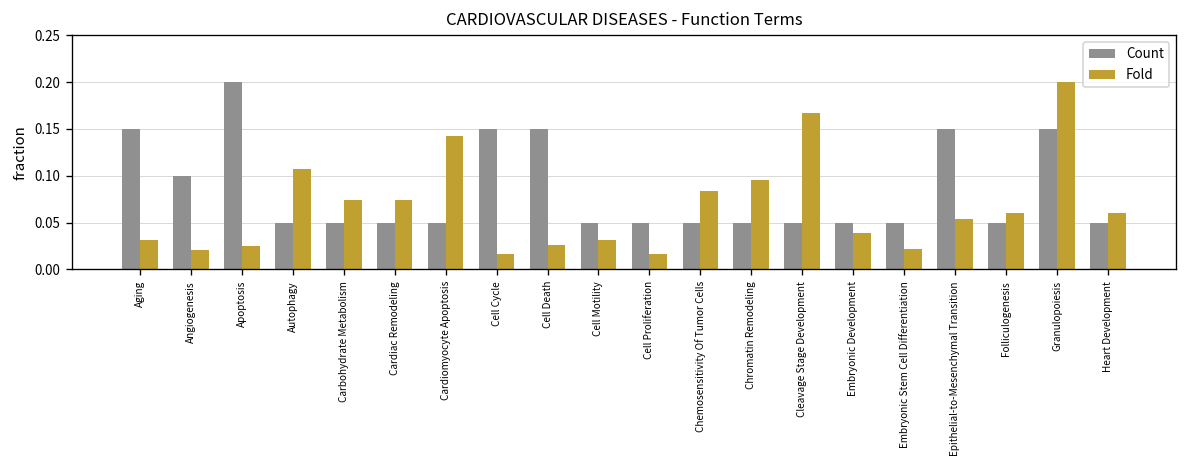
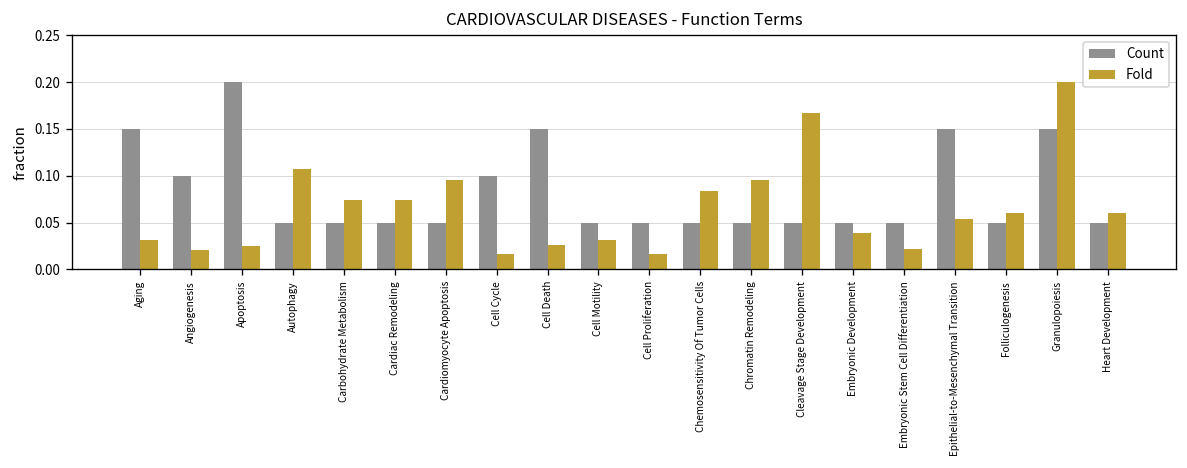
Fold, Cardiomyocyte Apoptosis: 0.14 -> 0.10
Count, Cell Cycle: 0.15 -> 0.10
